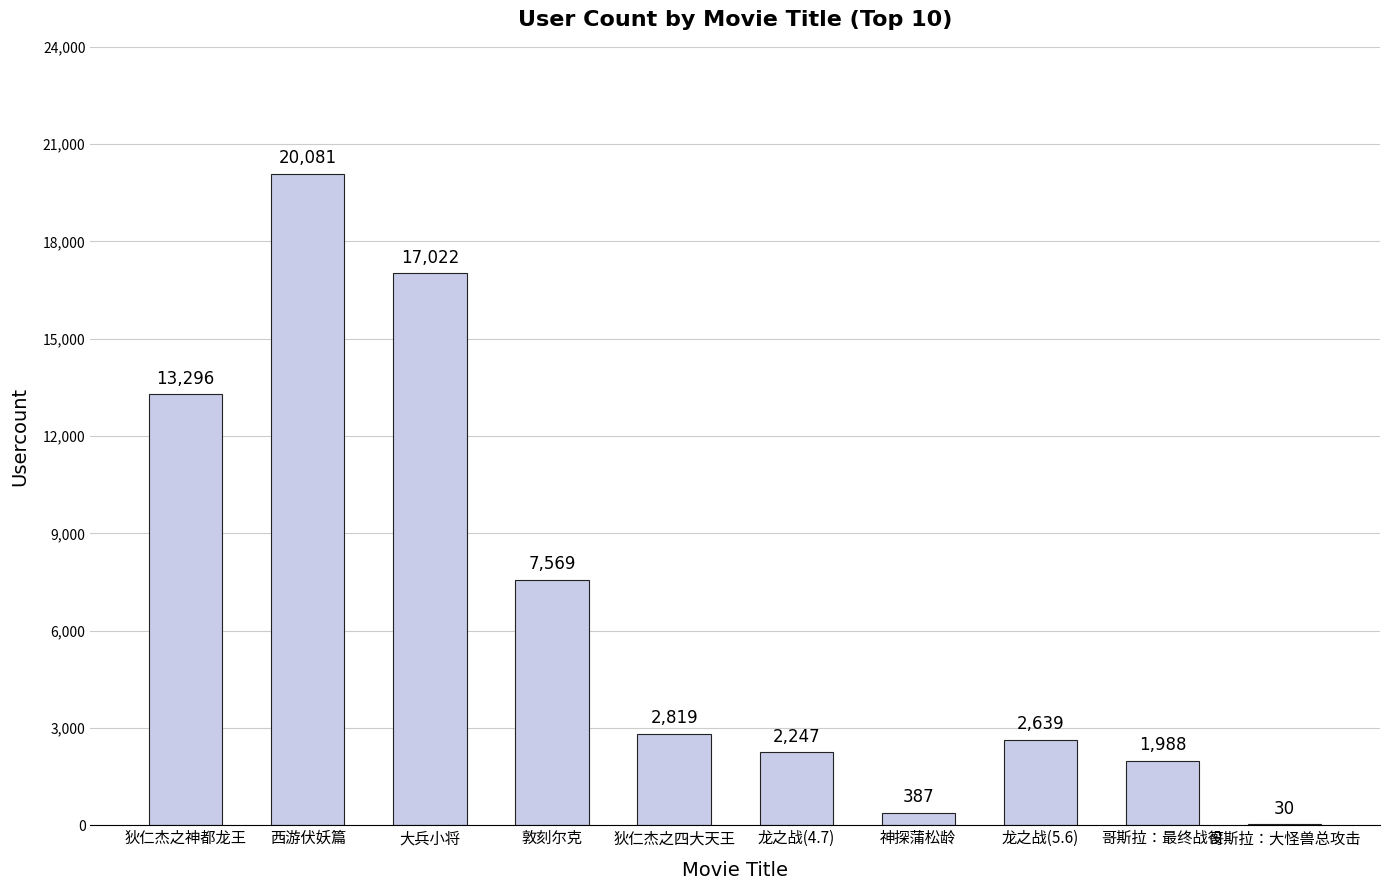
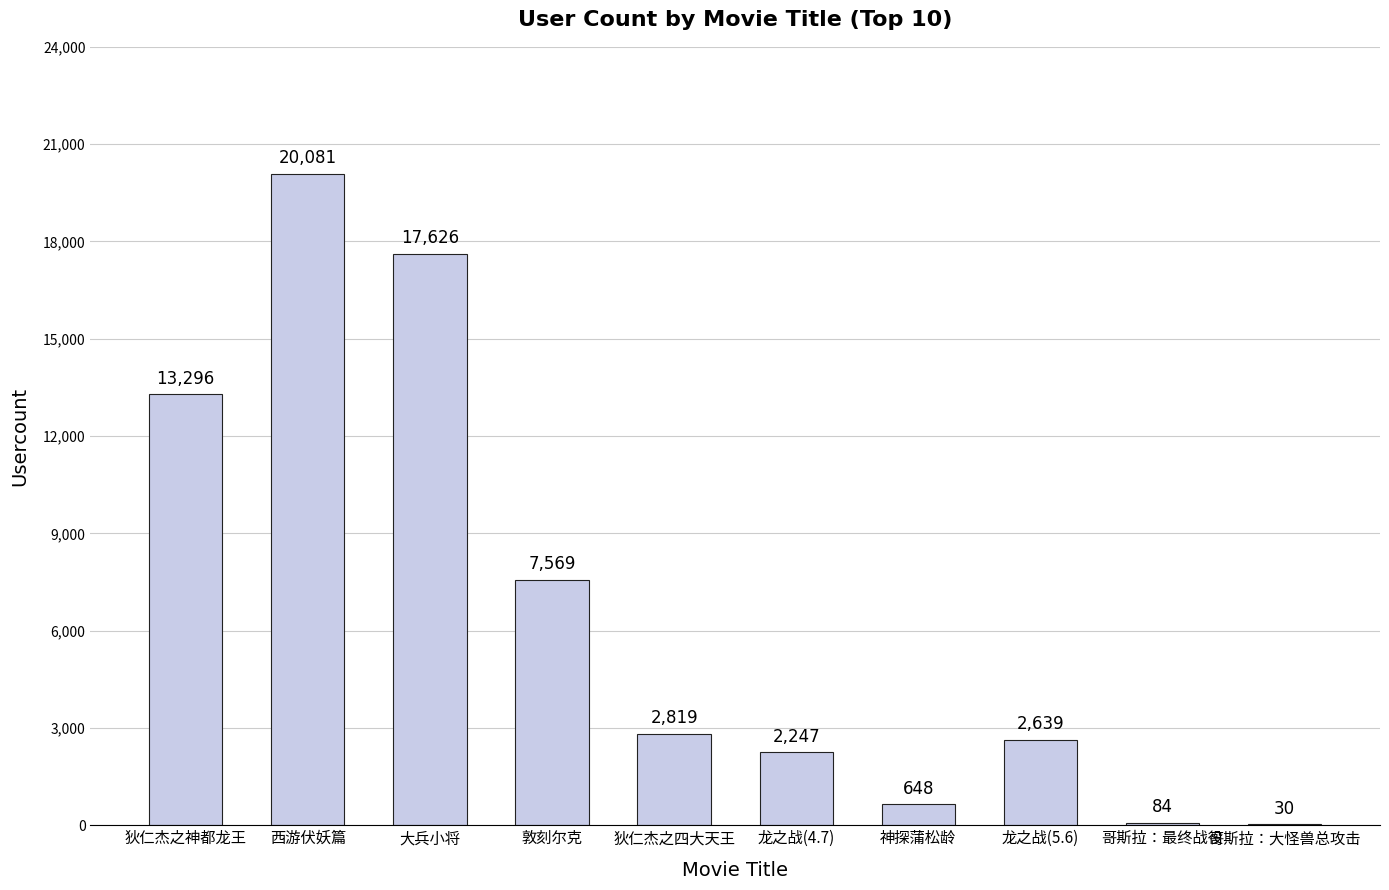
大兵小将: 17,022 -> 17,626
神探蒲松龄: 387 -> 648
哥斯拉：最终战役: 1,988 -> 84
